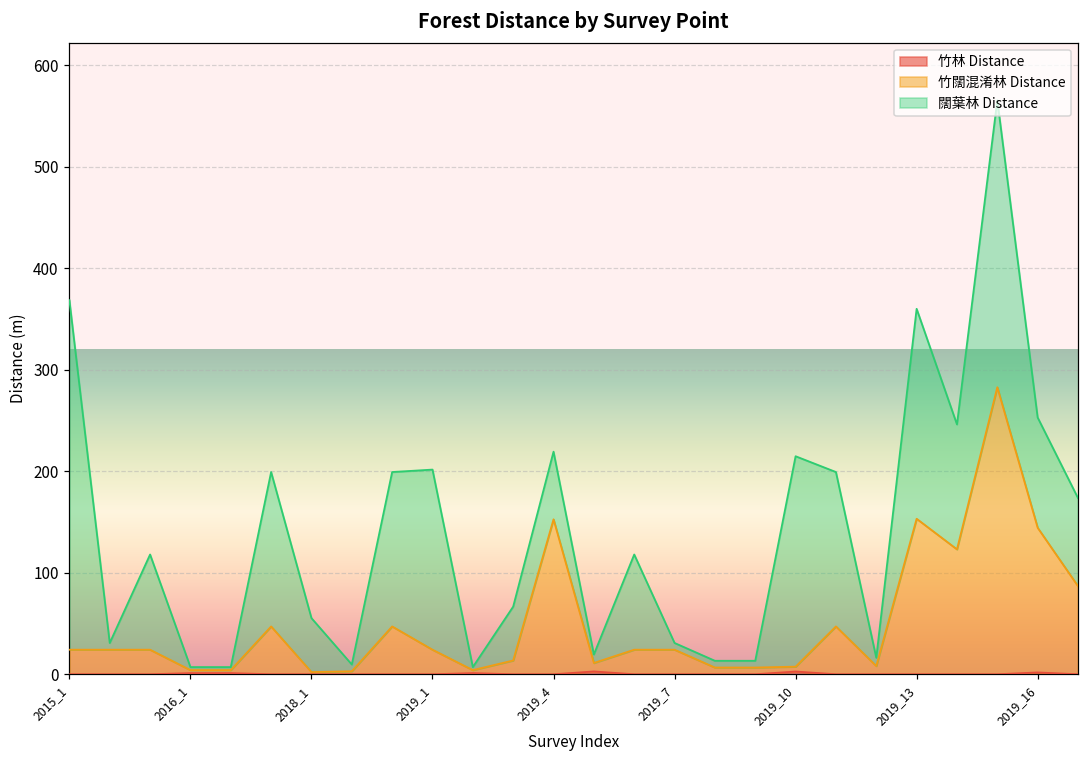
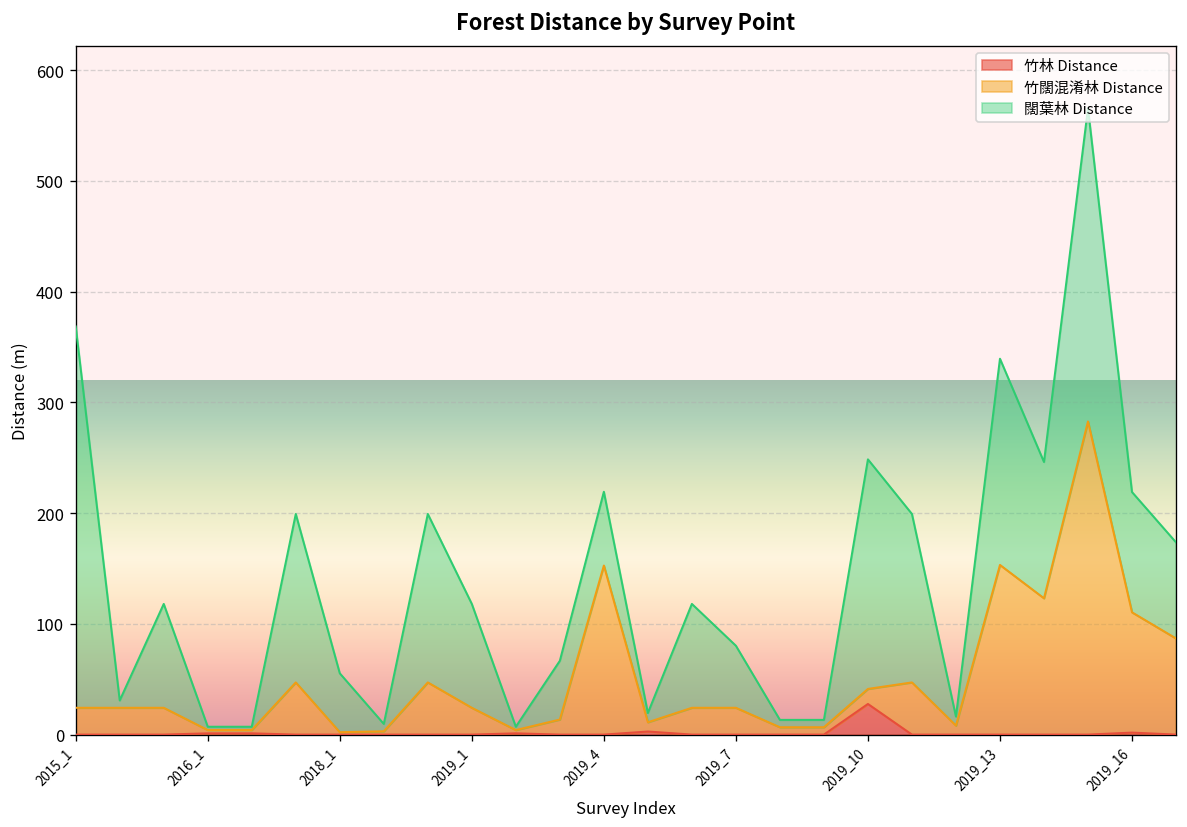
闊葉林 Distance, 2019_1: 180 -> 90
闊葉林 Distance, 2019_7: 10 -> 60
竹林 Distance, 2019_10: 0 -> 30
竹闊混淆林 Distance, 2019_10: 0 -> 10
闊葉林 Distance, 2019_13: 210 -> 190
竹闊混淆林 Distance, 2019_16: 140 -> 110
